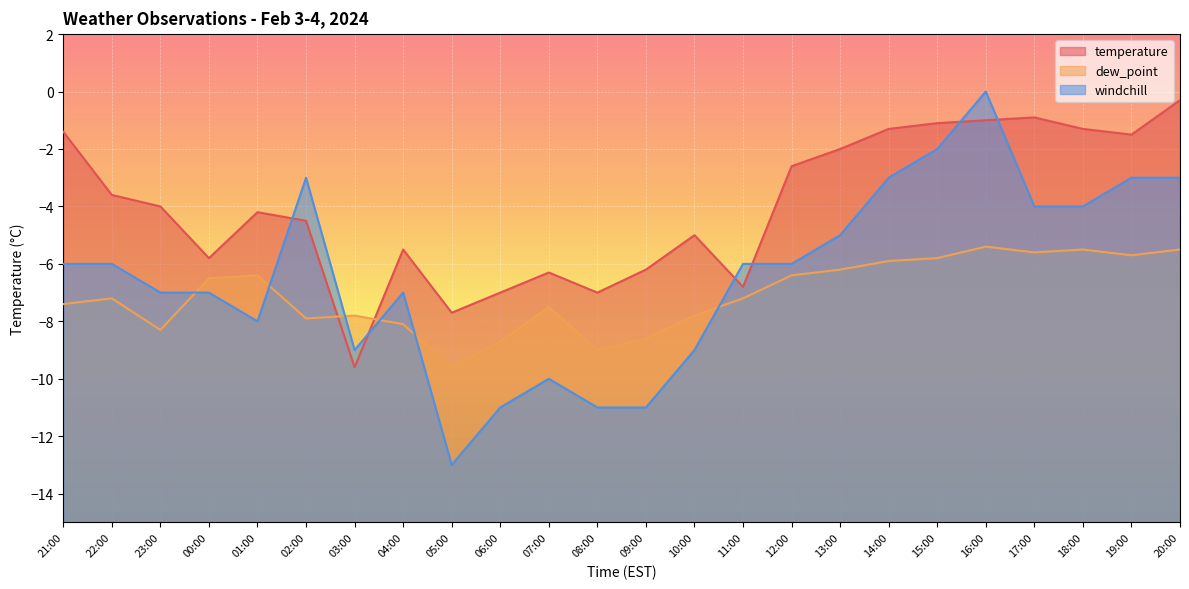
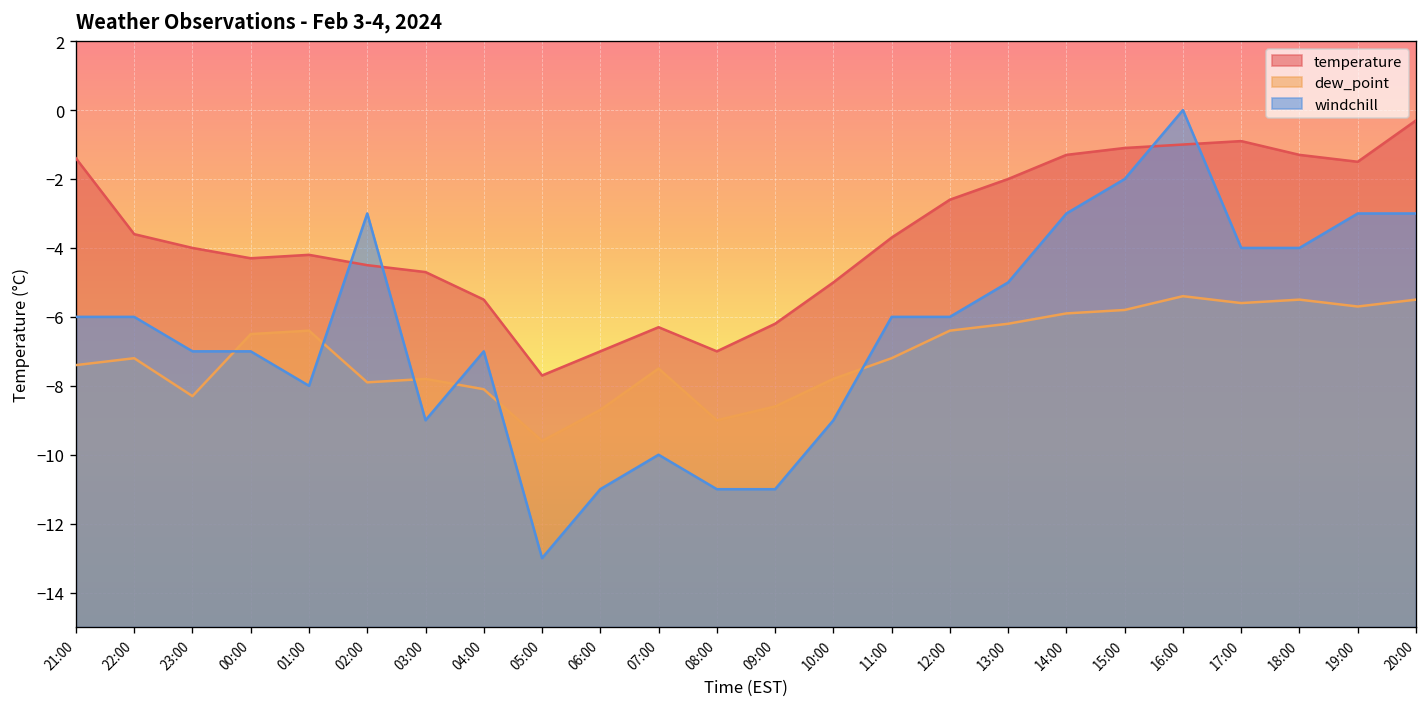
temperature, 00:00: -5.8 -> -4.3
temperature, 03:00: -9.6 -> -4.7
temperature, 11:00: -6.8 -> -3.7
